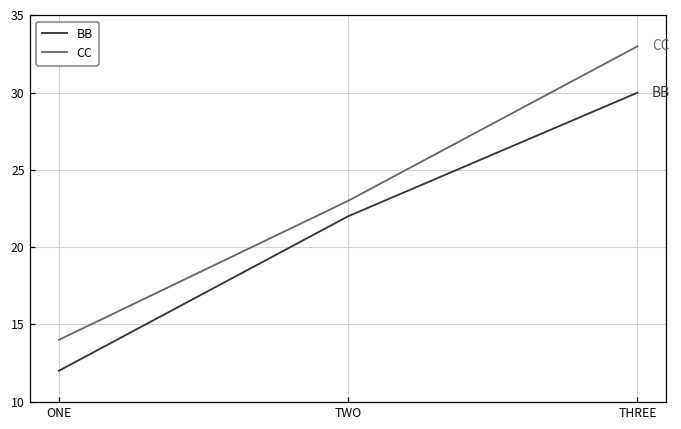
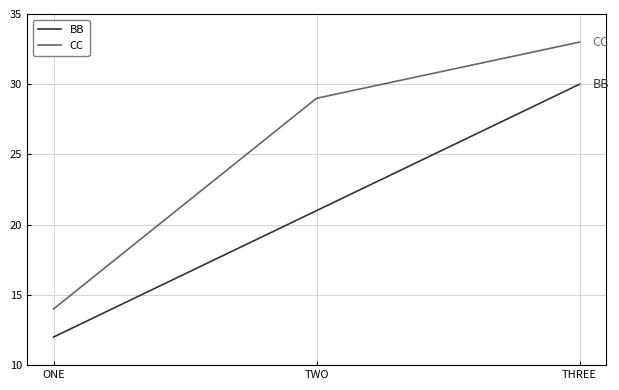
BB, TWO: 22 -> 21
CC, TWO: 23 -> 29
